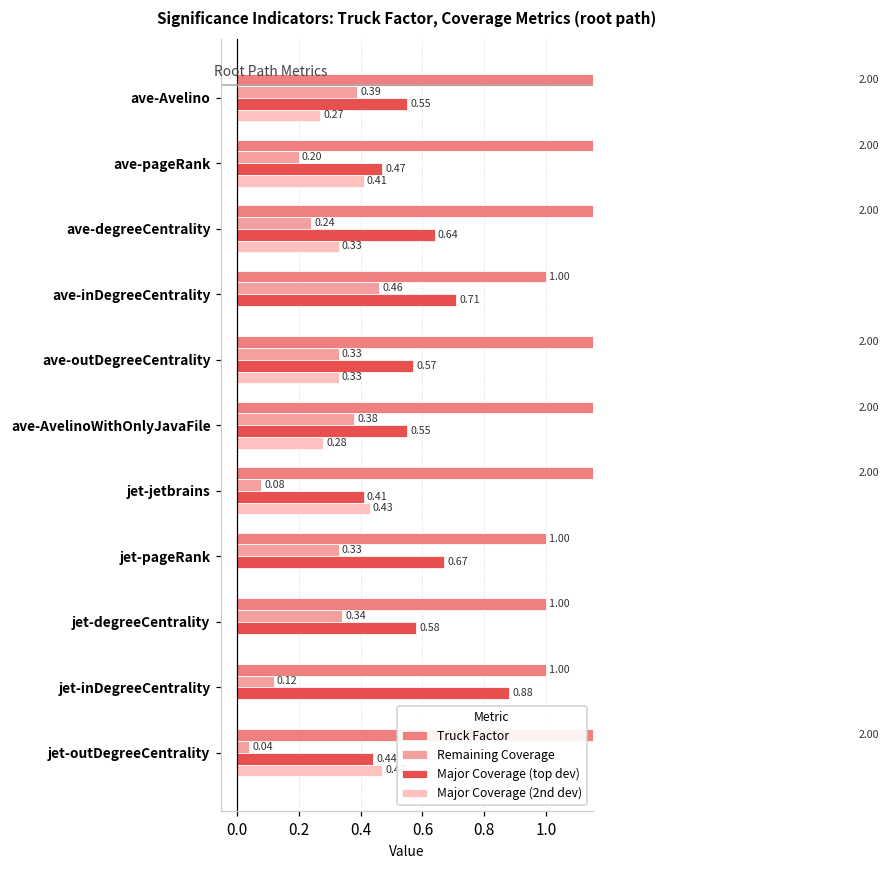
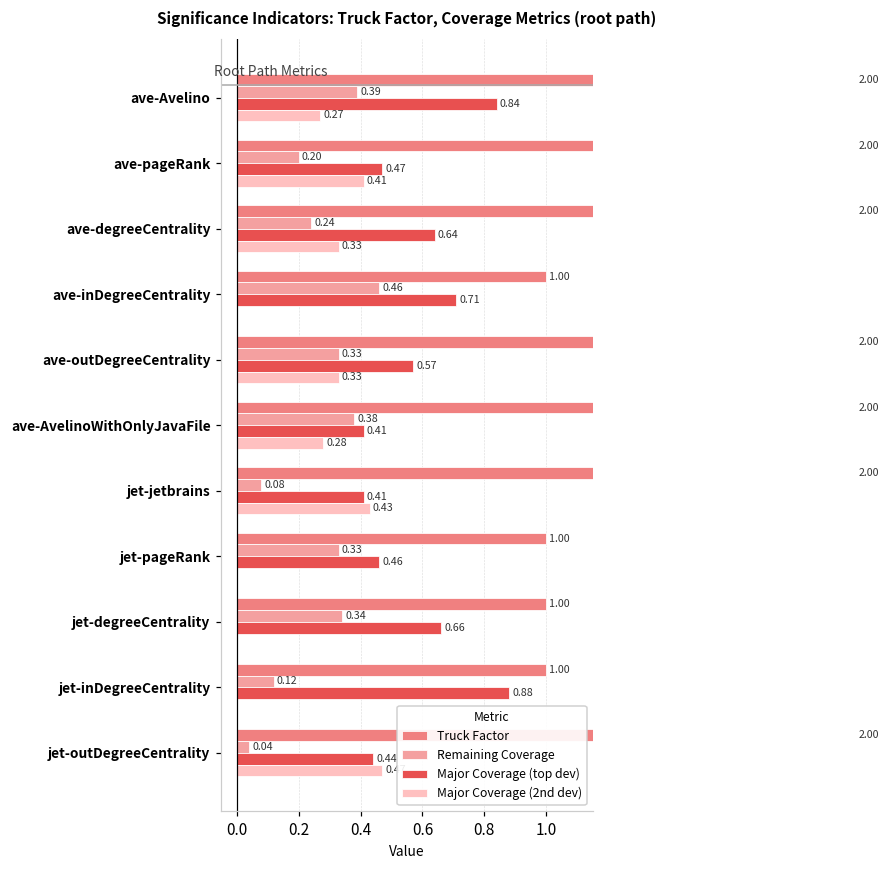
Major Coverage (top dev), ave-Avelino: 0.55 -> 0.84
Major Coverage (top dev), ave-AvelinoWithOnlyJavaFile: 0.55 -> 0.41
Major Coverage (top dev), jet-pageRank: 0.67 -> 0.46
Major Coverage (top dev), jet-degreeCentrality: 0.58 -> 0.66
